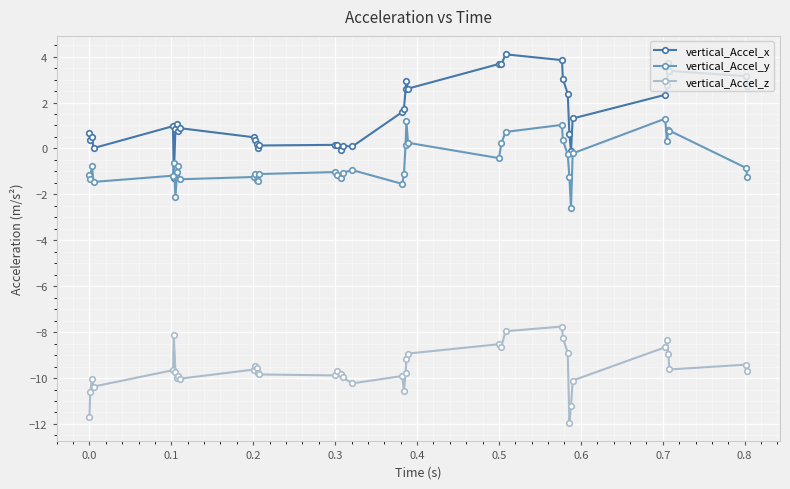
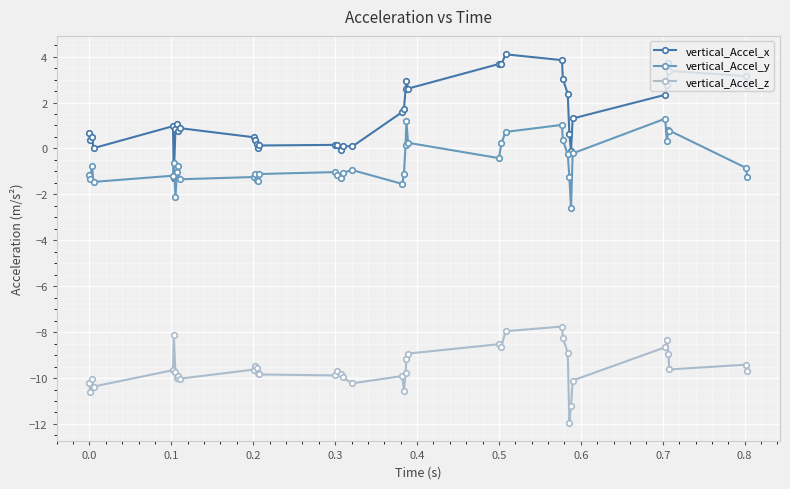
vertical_Accel_z, 0.0: -11.7 -> -10.2
